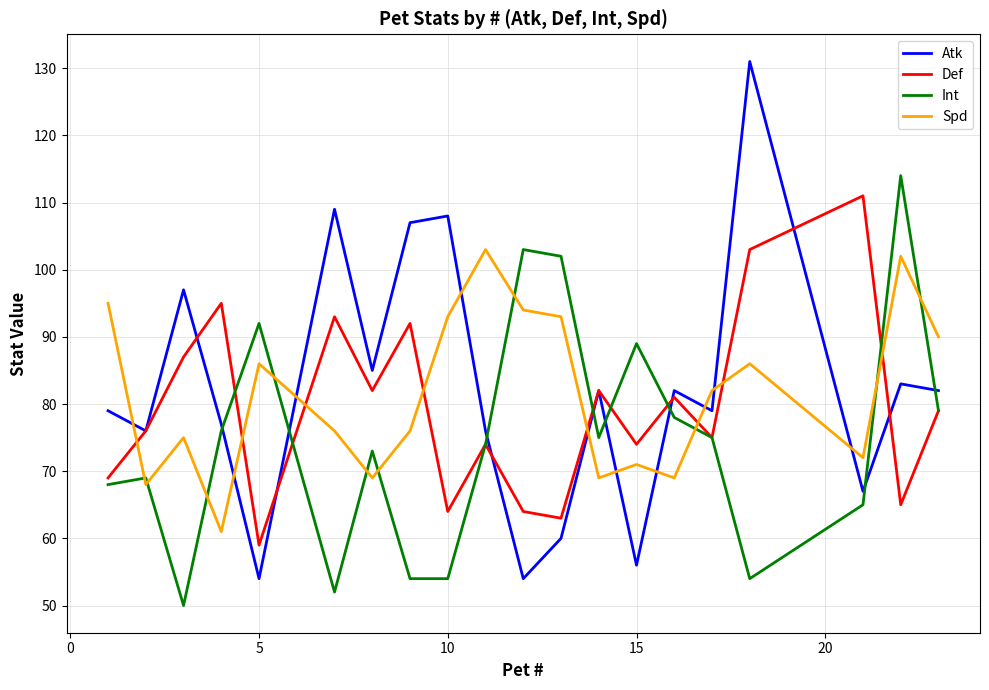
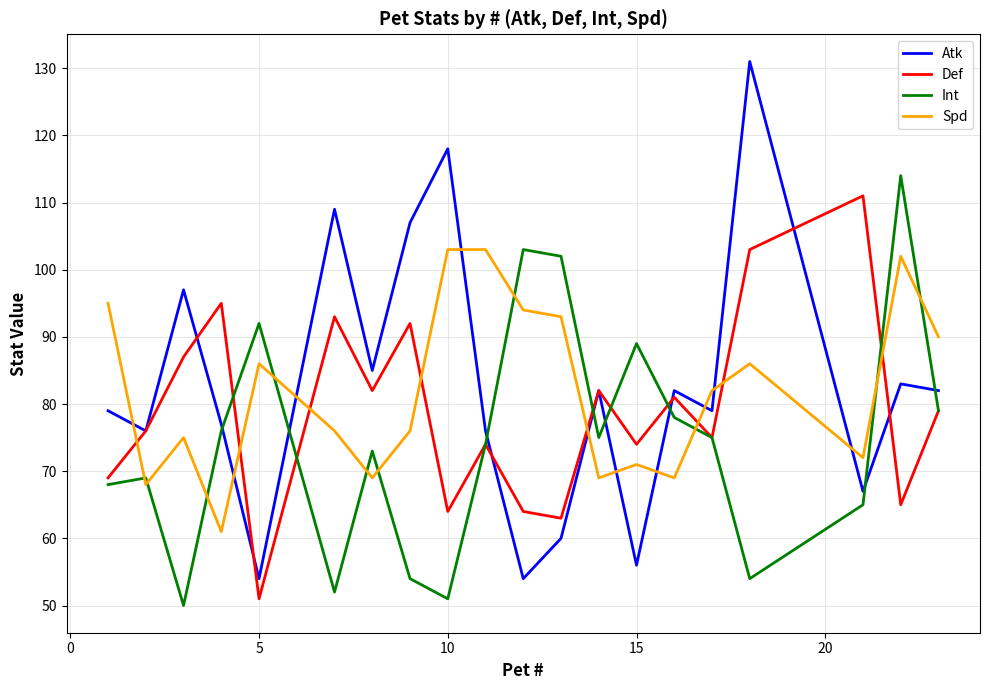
Def, 5: 59 -> 51
Atk, 10: 108 -> 118
Int, 10: 54 -> 51
Spd, 10: 93 -> 103
